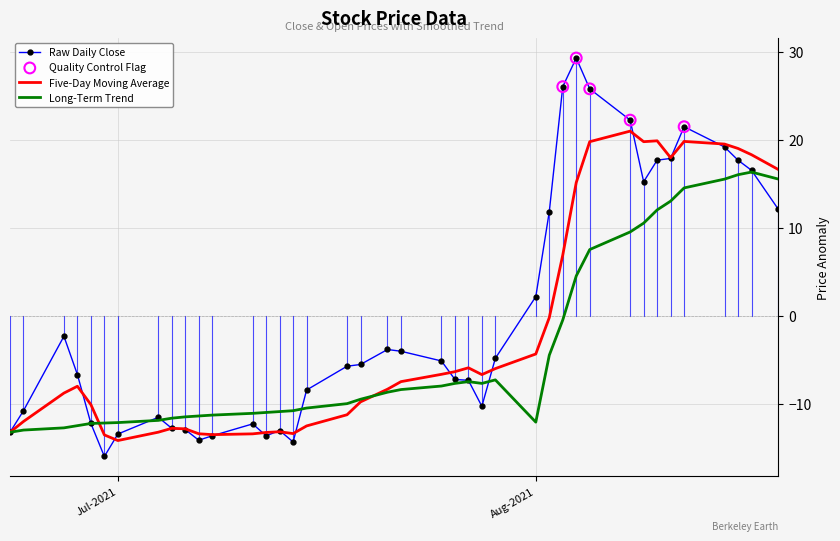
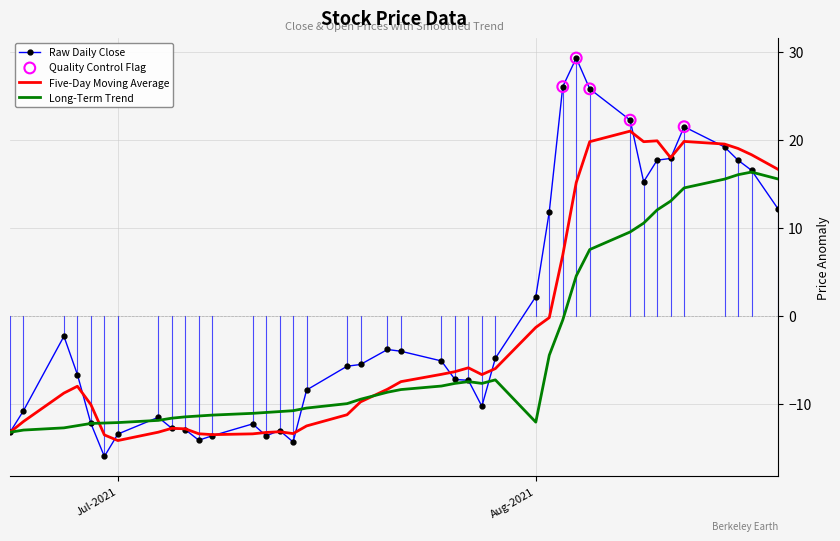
Five-Day Moving Average, Aug-2021: -4 -> -1
